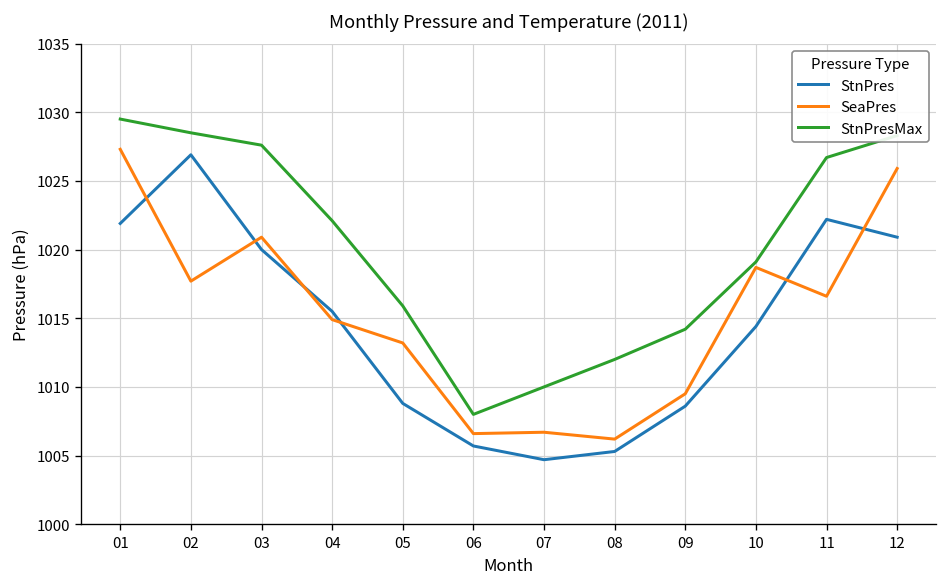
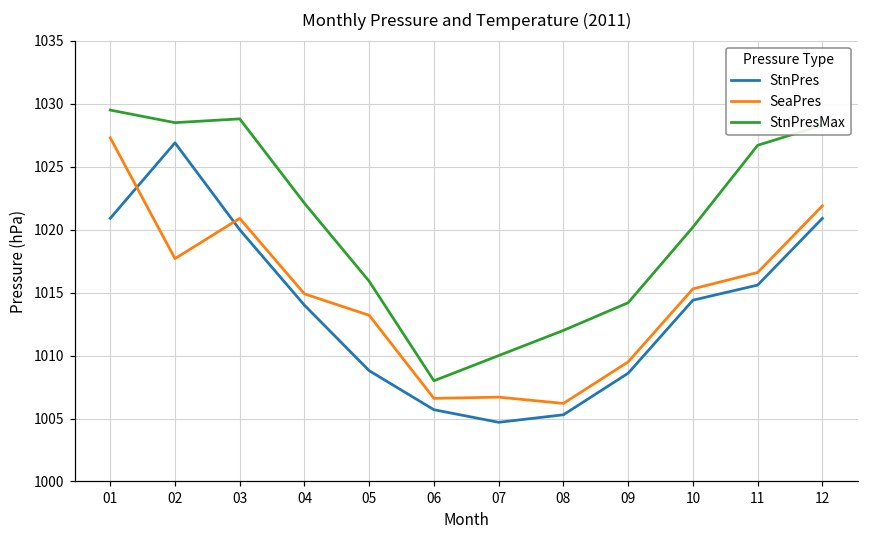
StnPres, 01: 1021.9 -> 1020.9
StnPresMax, 03: 1027.6 -> 1028.8
StnPres, 04: 1015.5 -> 1014.0
SeaPres, 10: 1018.7 -> 1015.3
StnPresMax, 10: 1019.1 -> 1020.2
StnPres, 11: 1022.2 -> 1015.6
SeaPres, 12: 1025.9 -> 1021.9
